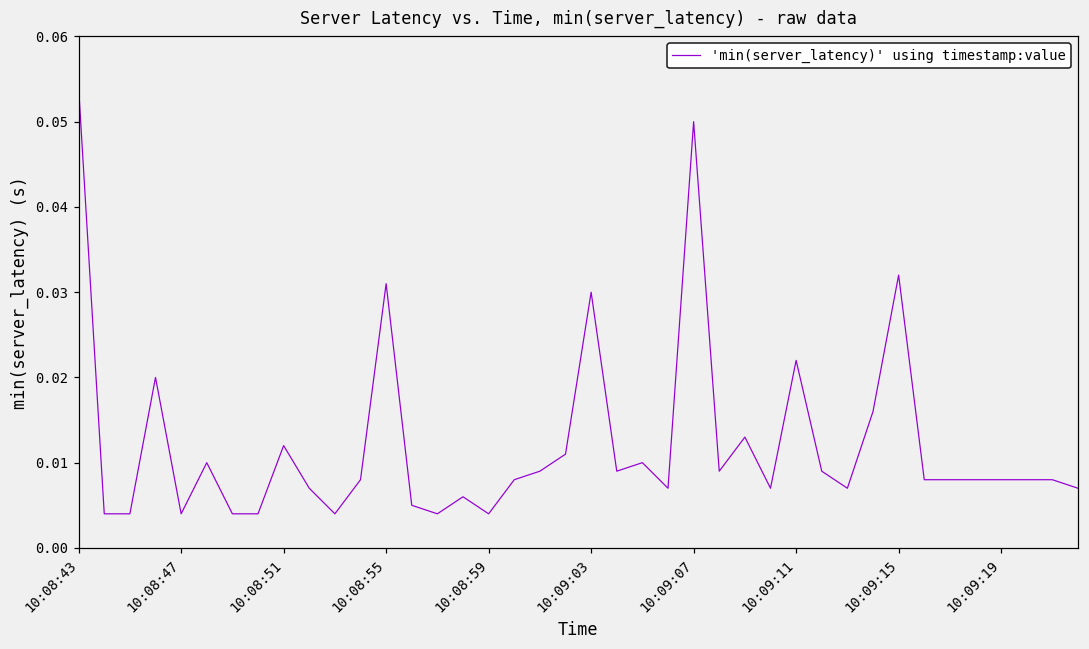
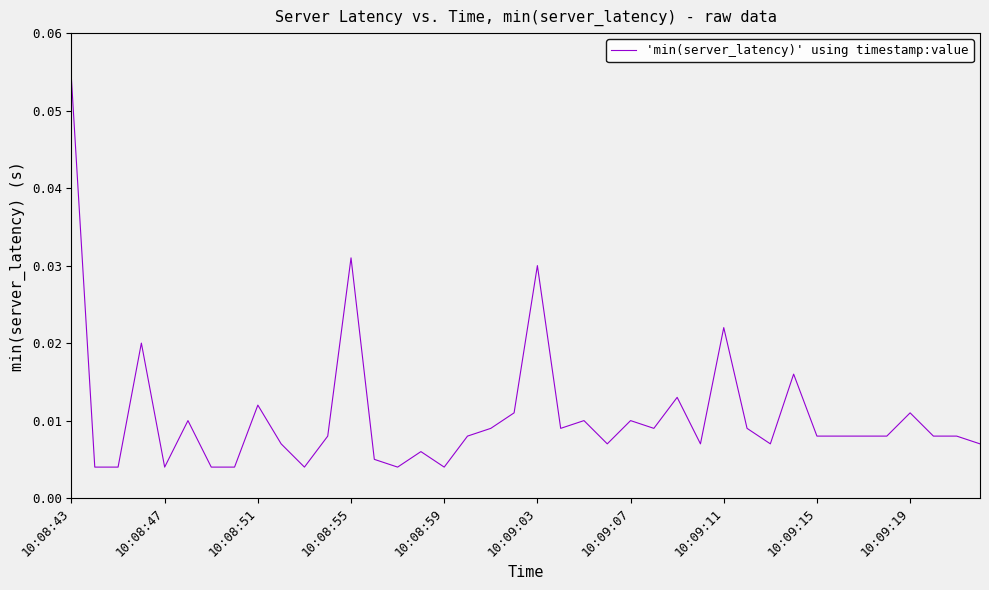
10:09:07: 0.05 -> 0.01
10:09:15: 0.032 -> 0.008
10:09:19: 0.008 -> 0.011
